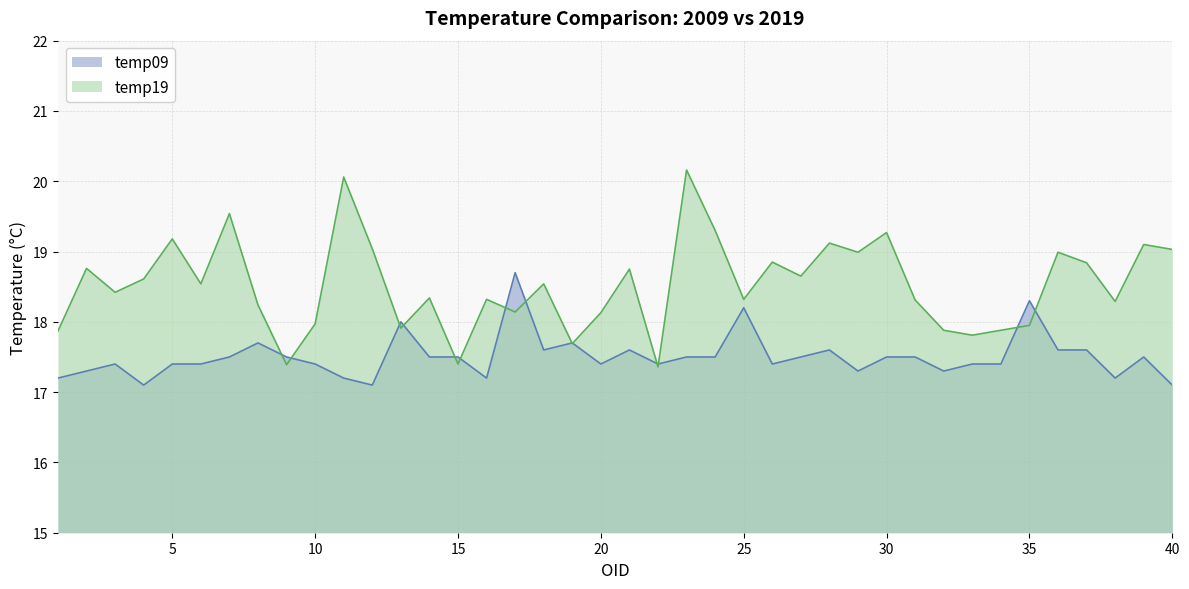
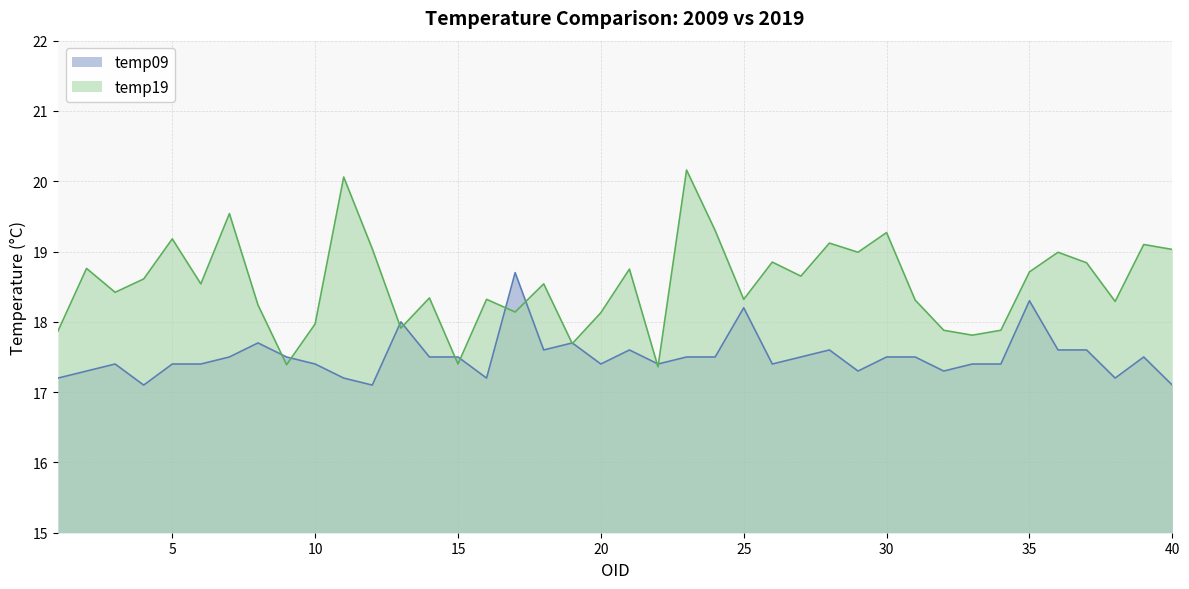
temp19, 35: 18.0 -> 18.7
